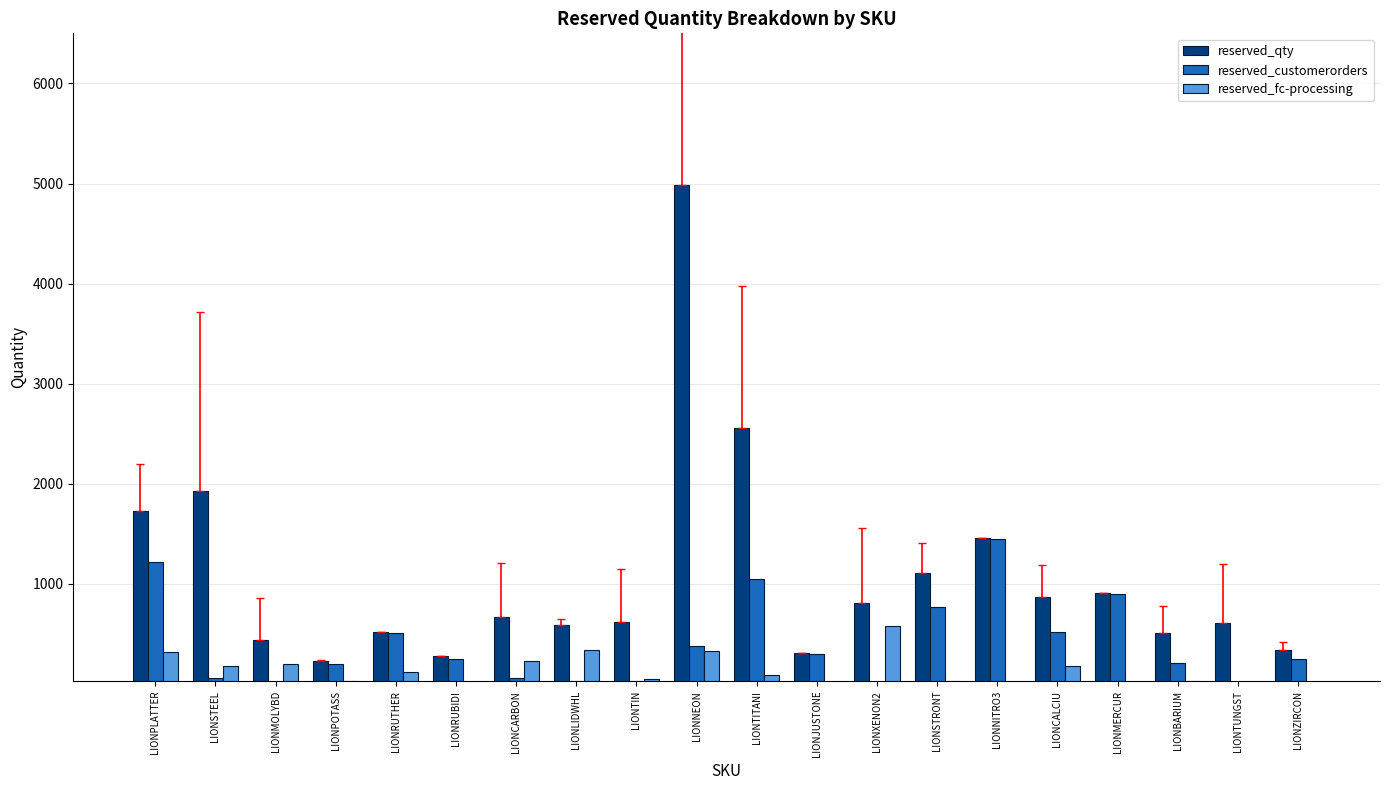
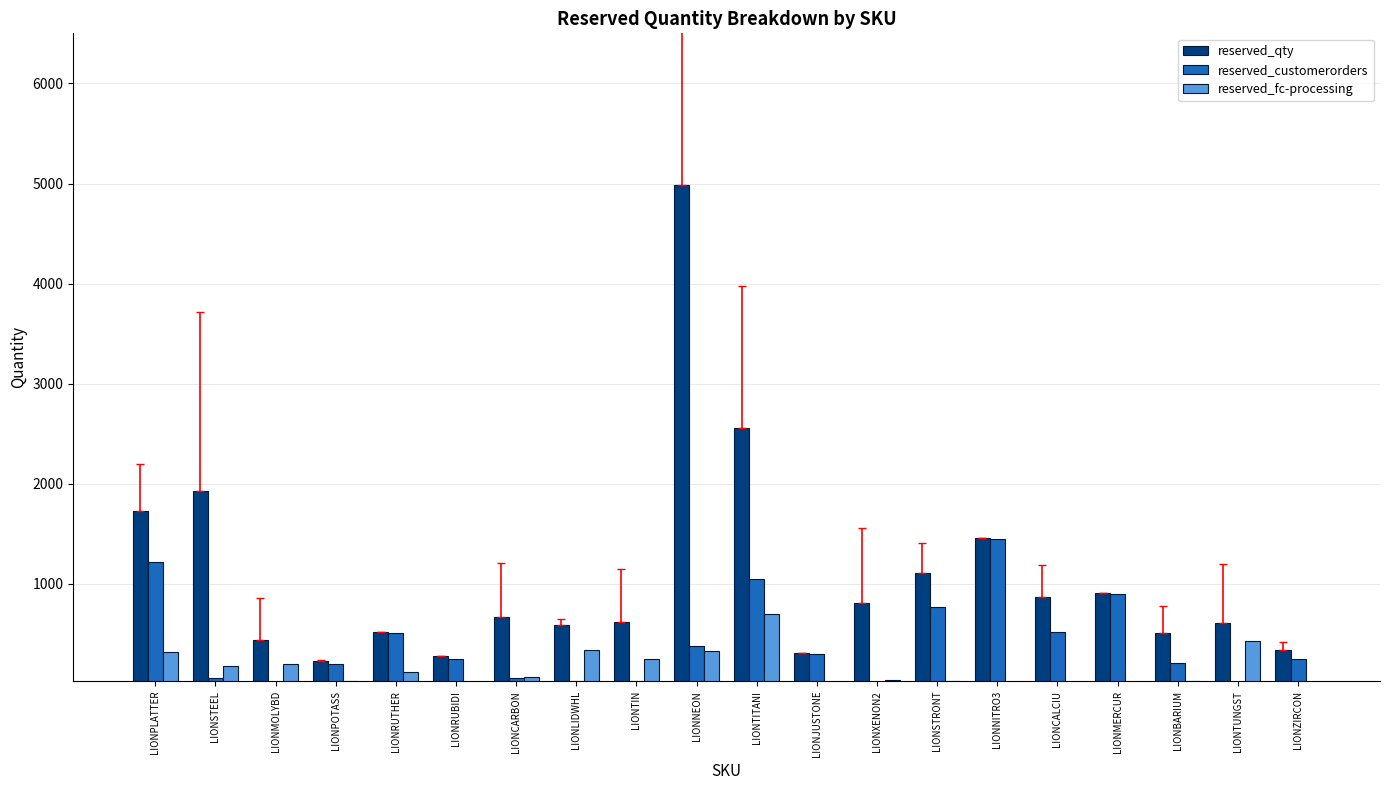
reserved_fc-processing, LIONCARBON: 230 -> 70
reserved_fc-processing, LIONTIN: 50 -> 250
reserved_fc-processing, LIONTITANI: 90 -> 710
reserved_fc-processing, LIONXENON2: 580 -> 40
reserved_fc-processing, LIONCALCIU: 180 -> 20
reserved_fc-processing, LIONTUNGST: 10 -> 430
